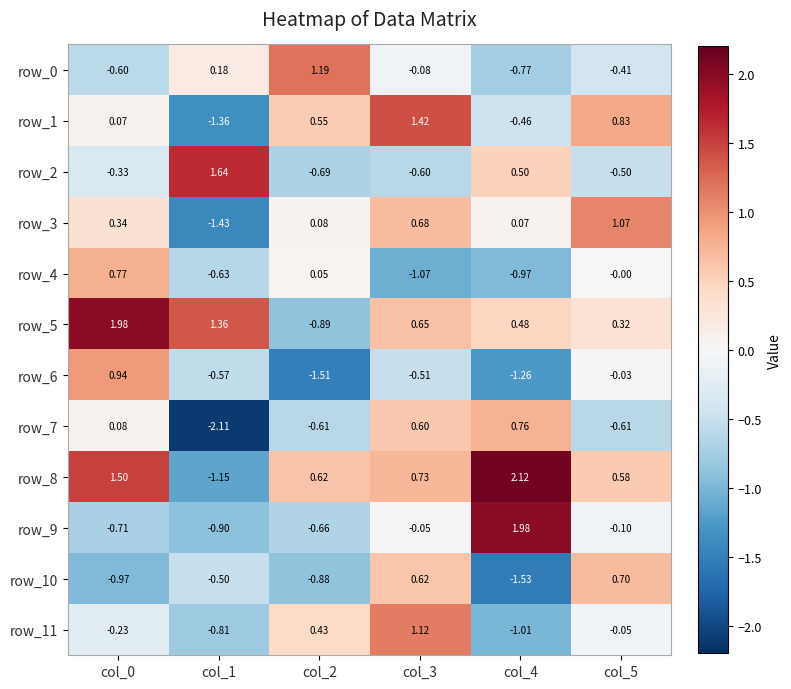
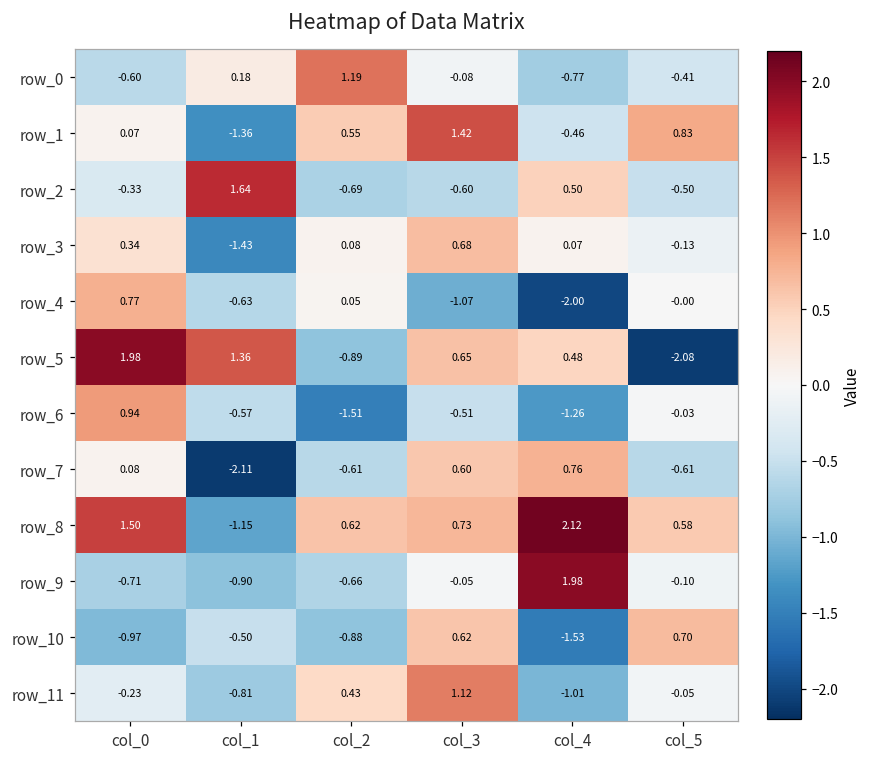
row_3, col_5: 1.07 -> -0.13
row_4, col_4: -0.97 -> -2.00
row_5, col_5: 0.32 -> -2.08
